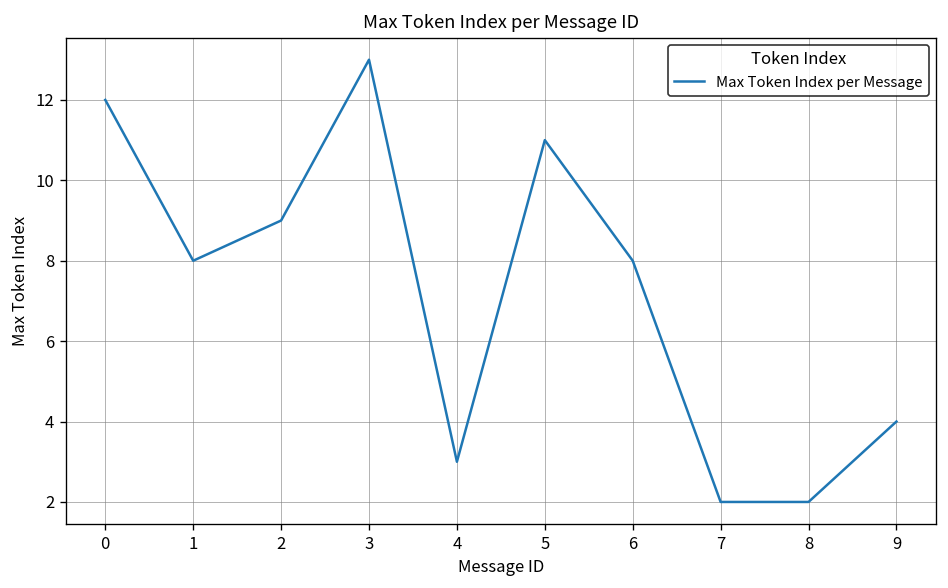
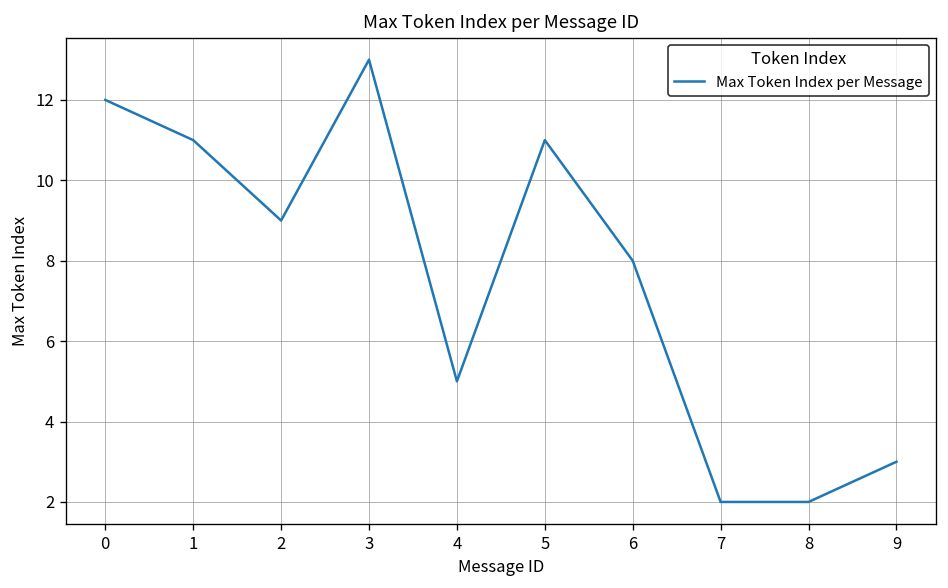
1: 8 -> 11
4: 3 -> 5
9: 4 -> 3
